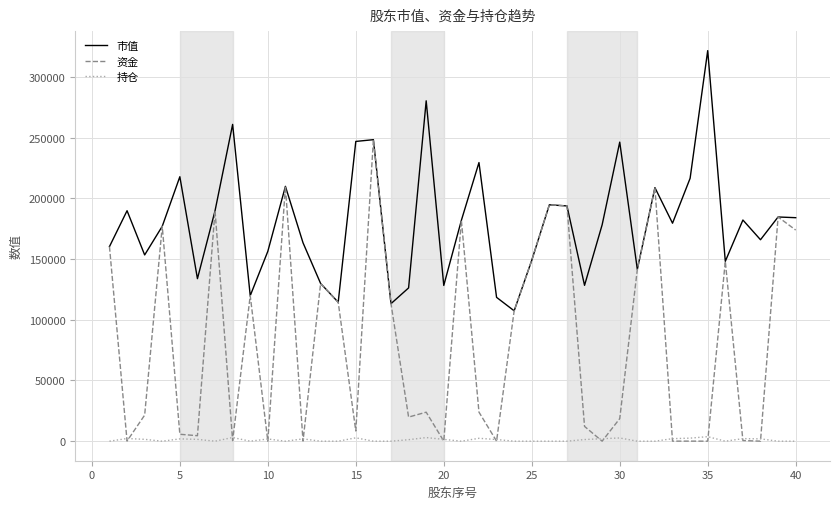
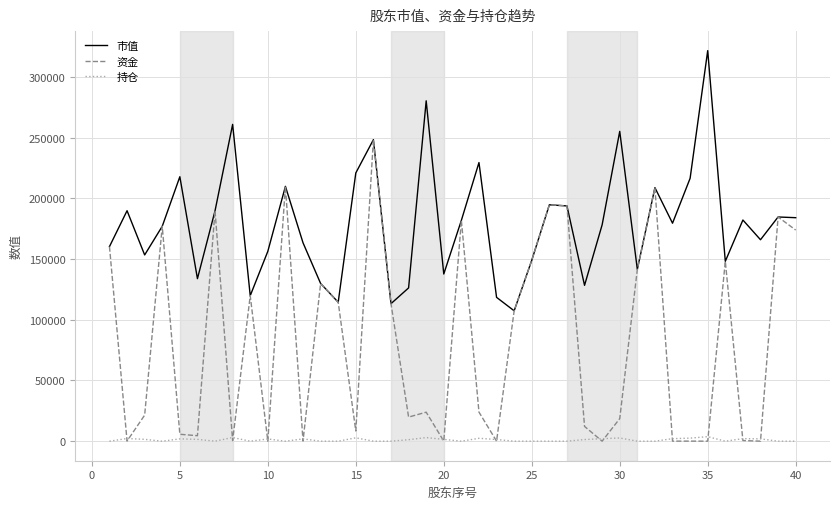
市值, 15: 247000 -> 221000
市值, 20: 128000 -> 138000
市值, 30: 246000 -> 255000
